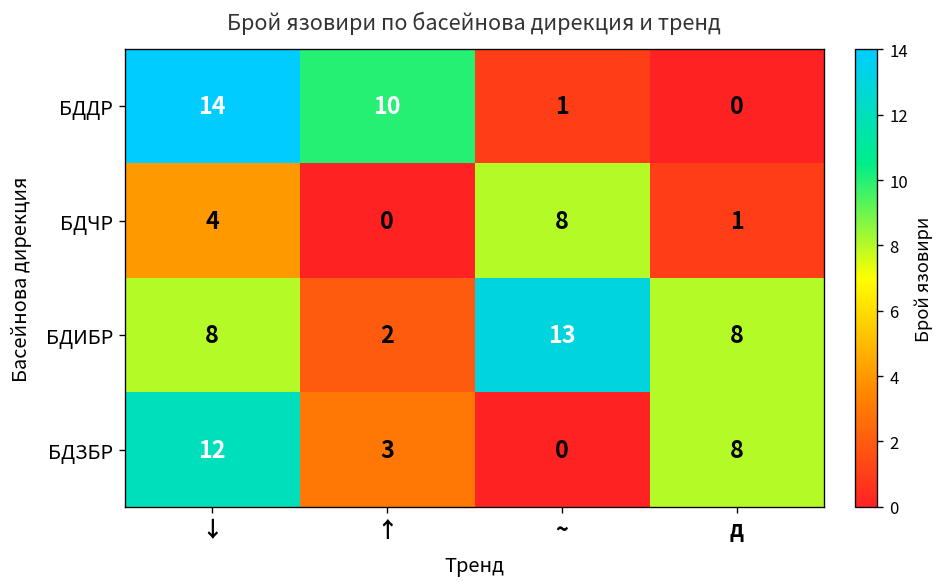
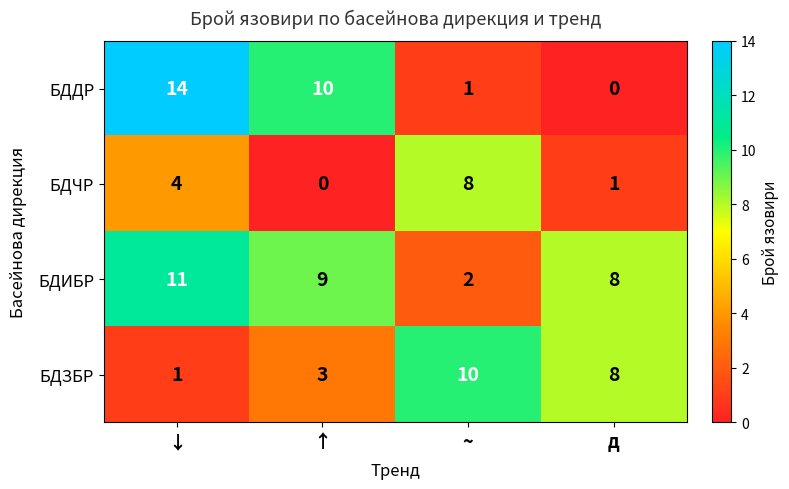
БДИБР, ↓: 8 -> 11
БДИБР, ↑: 2 -> 9
БДИБР, ~: 13 -> 2
БДЗБР, ↓: 12 -> 1
БДЗБР, ~: 0 -> 10
